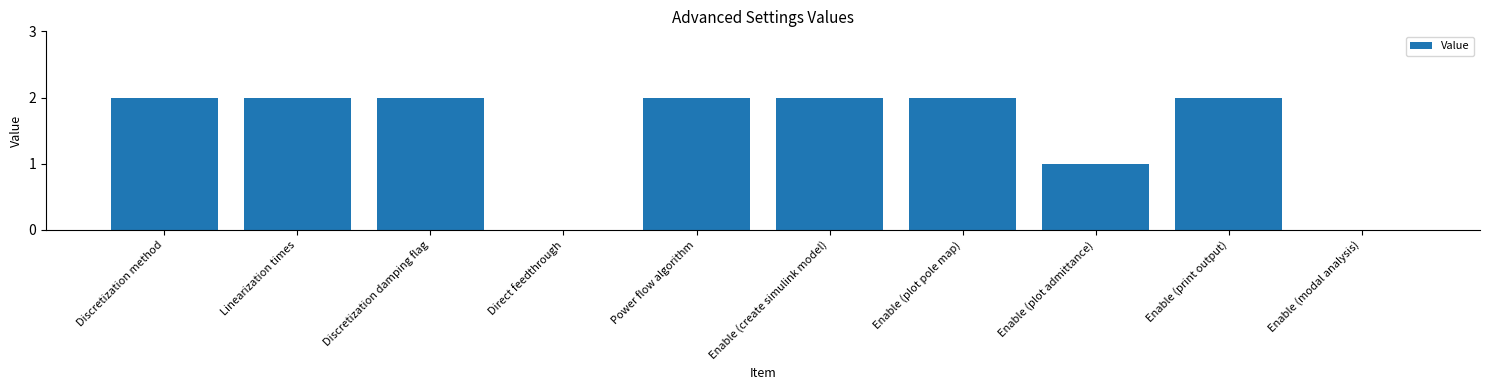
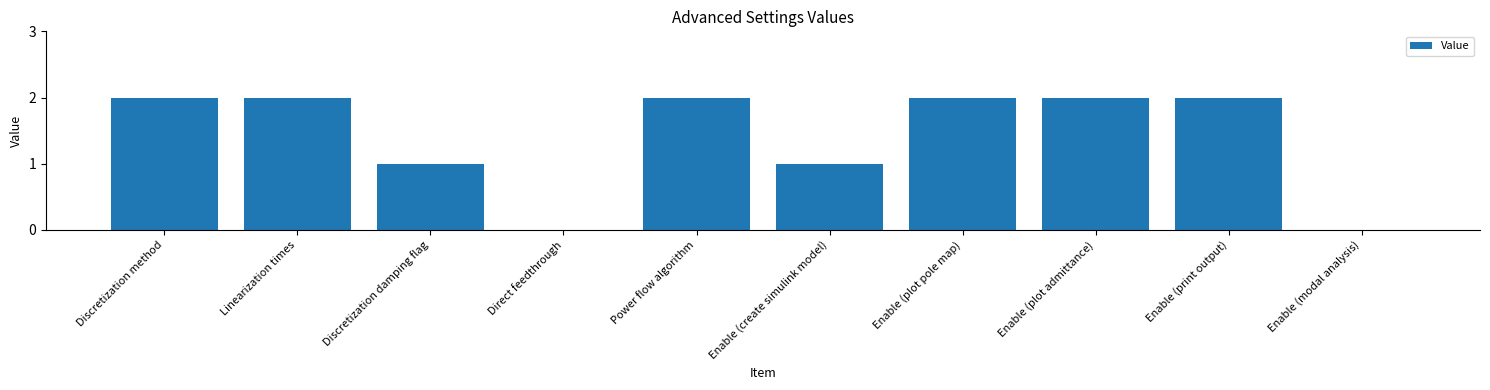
Discretization damping flag: 2 -> 1
Enable (create simulink model): 2 -> 1
Enable (plot admittance): 1 -> 2
